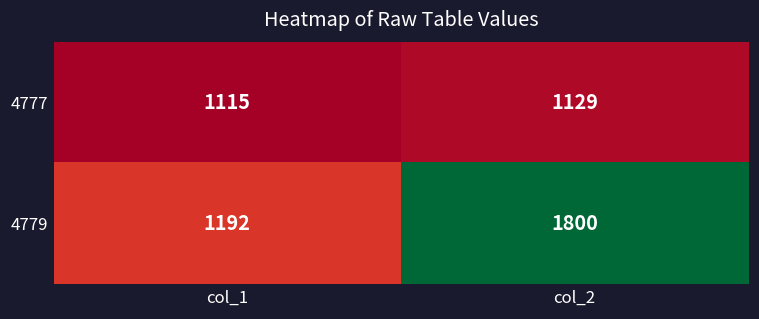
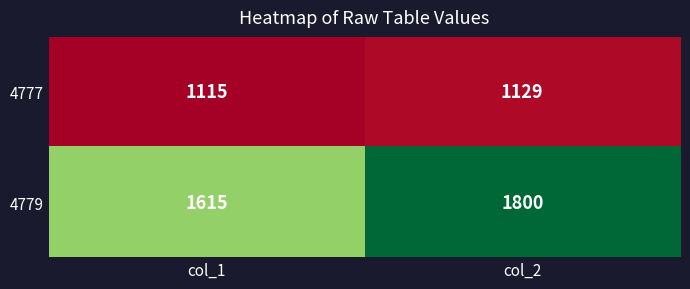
4779, col_1: 1192 -> 1615
